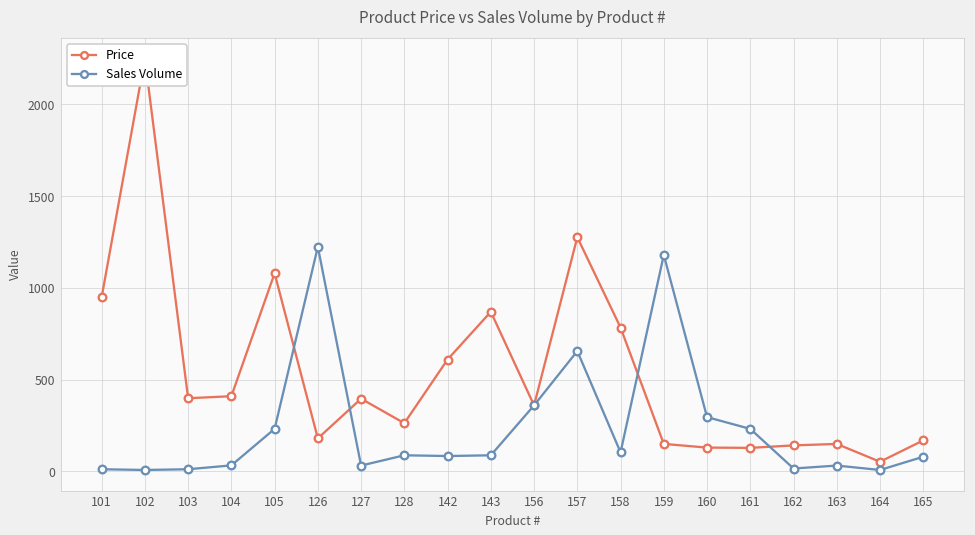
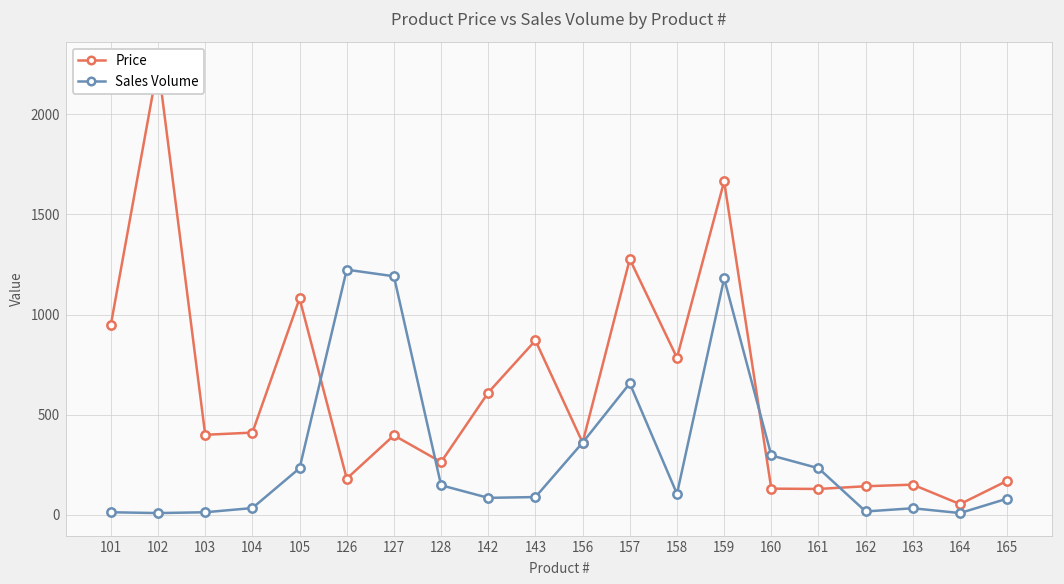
Sales Volume, 127: 30 -> 1190
Sales Volume, 128: 90 -> 150
Price, 159: 150 -> 1670
